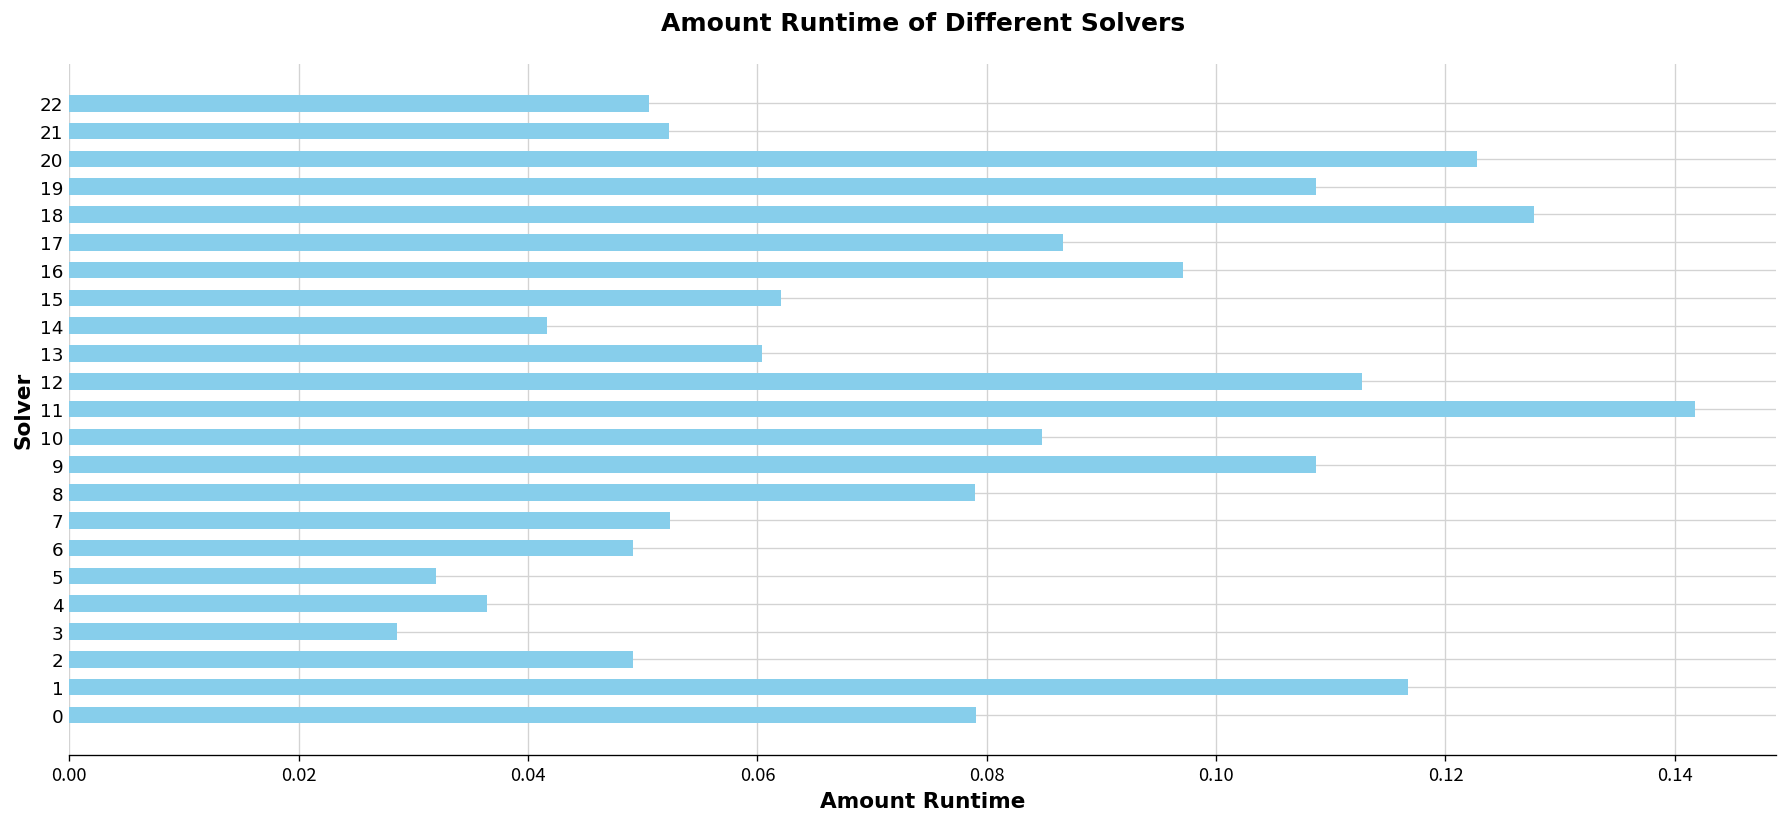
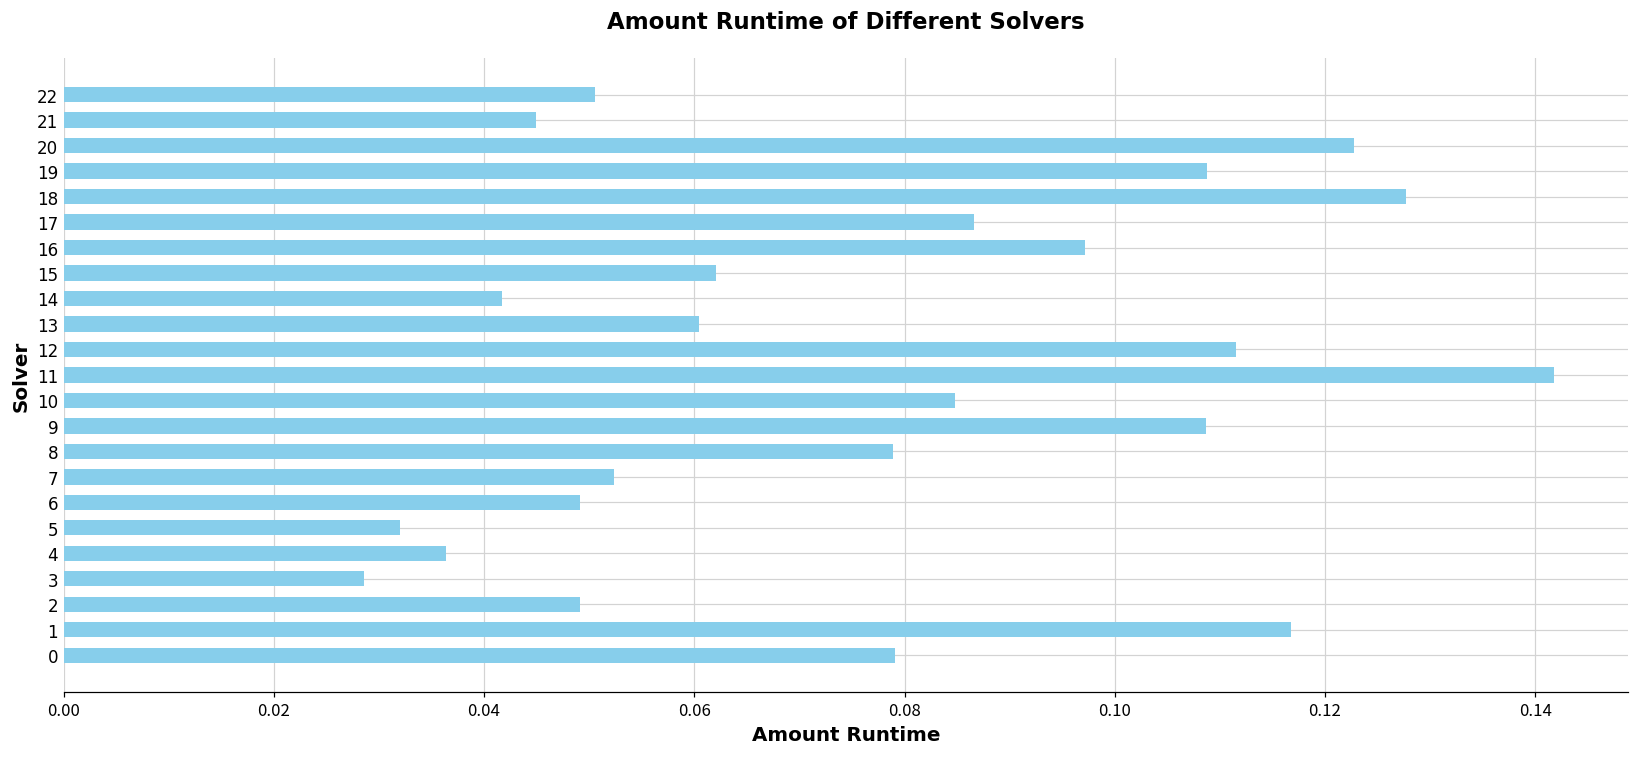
21: 0.052 -> 0.045
12: 0.113 -> 0.112
